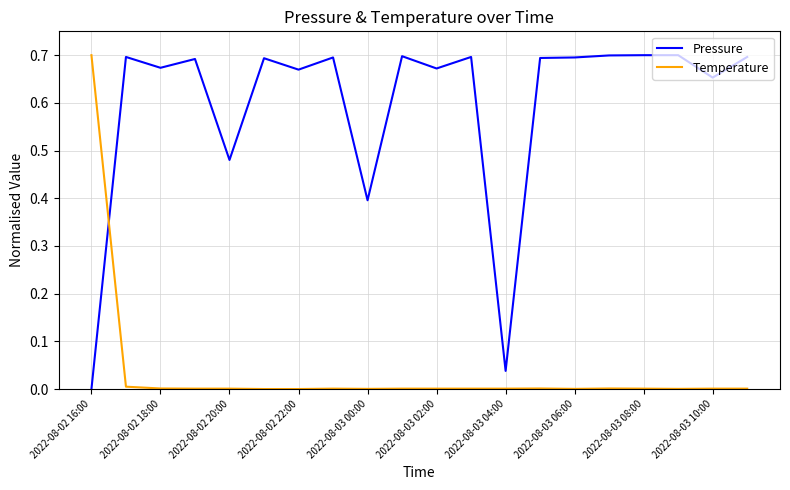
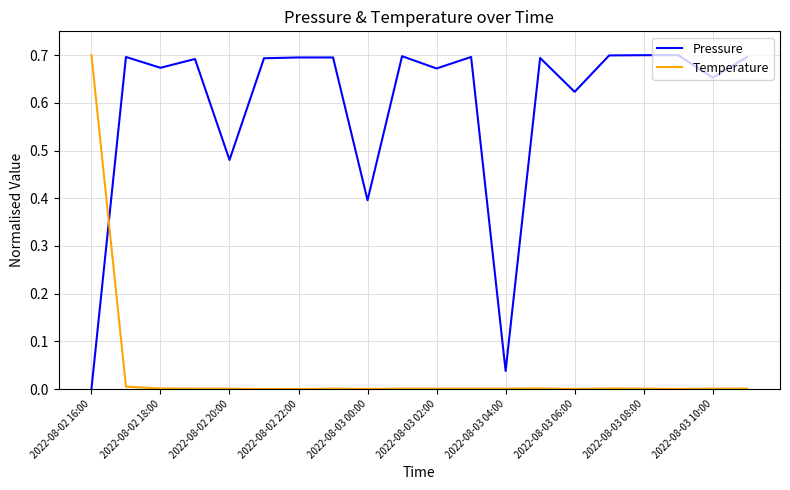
Pressure, 2022-08-02 22:00: 0.67 -> 0.70
Pressure, 2022-08-03 06:00: 0.70 -> 0.62
